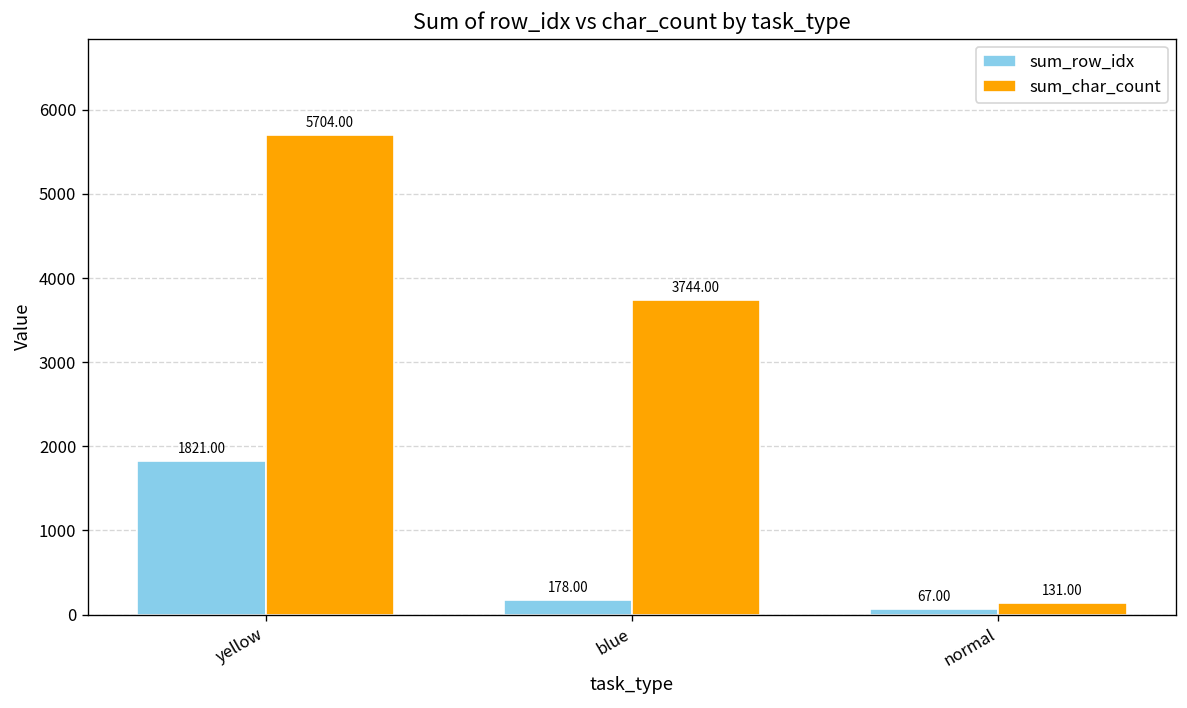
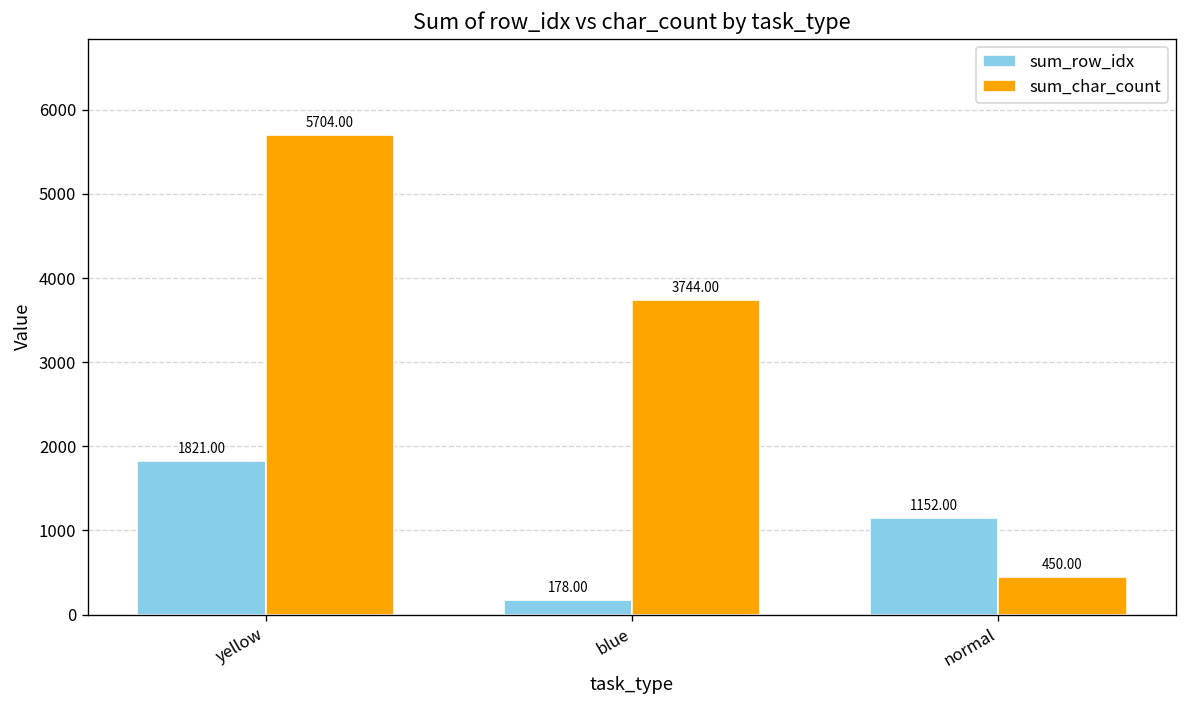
sum_row_idx, normal: 67.00 -> 1152.00
sum_char_count, normal: 131.00 -> 450.00
